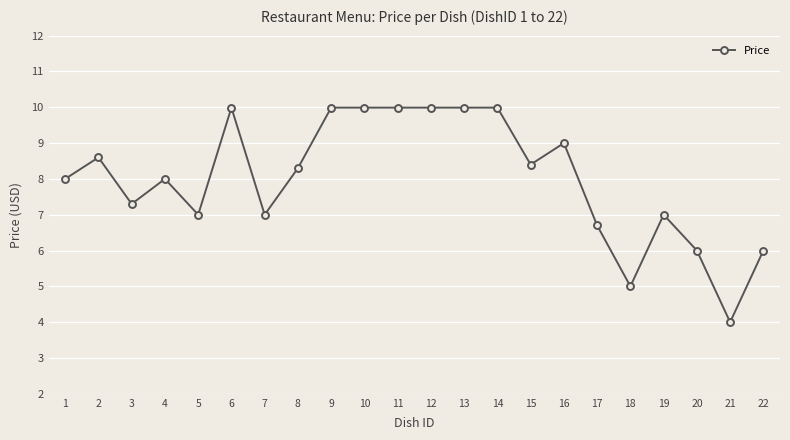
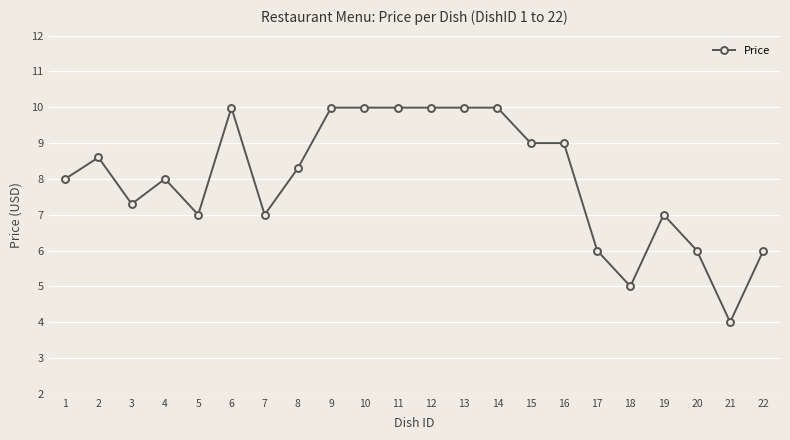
15: 8.4 -> 9.0
17: 6.7 -> 6.0
